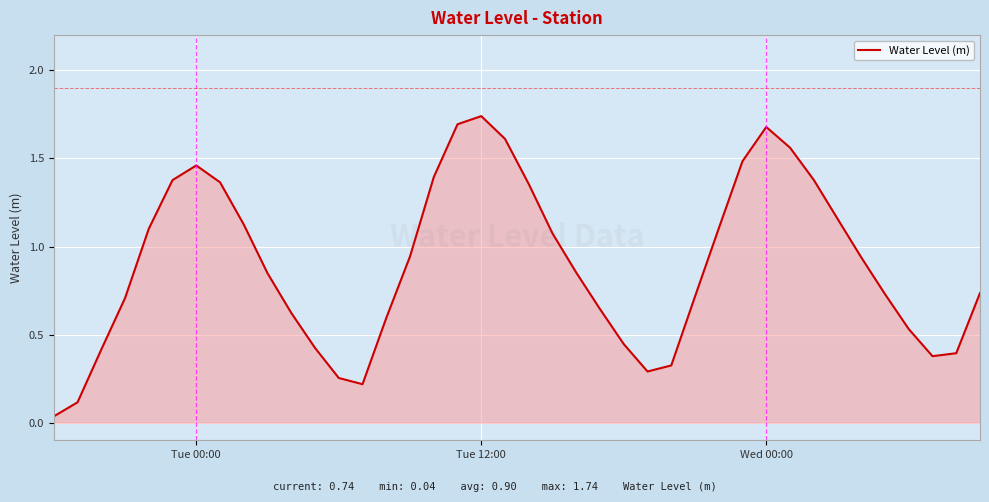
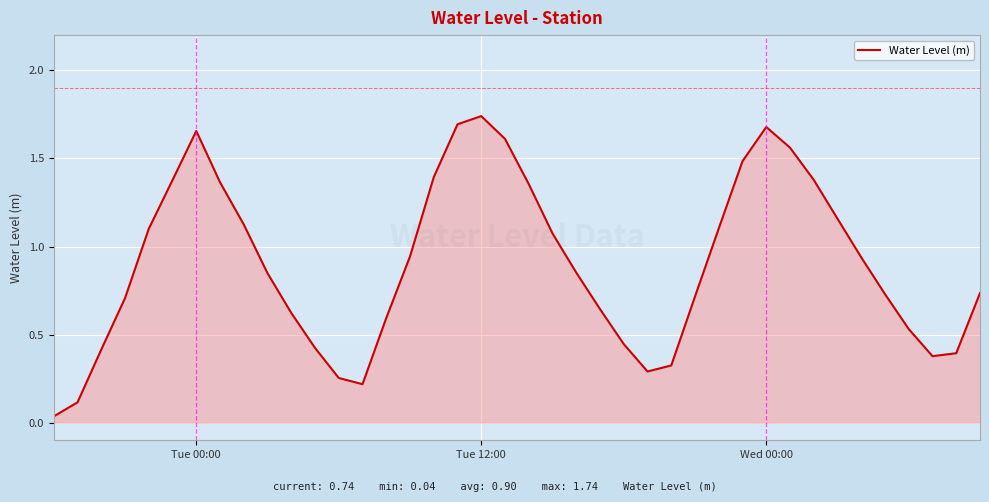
Tue 00:00: 1.46 -> 1.66
